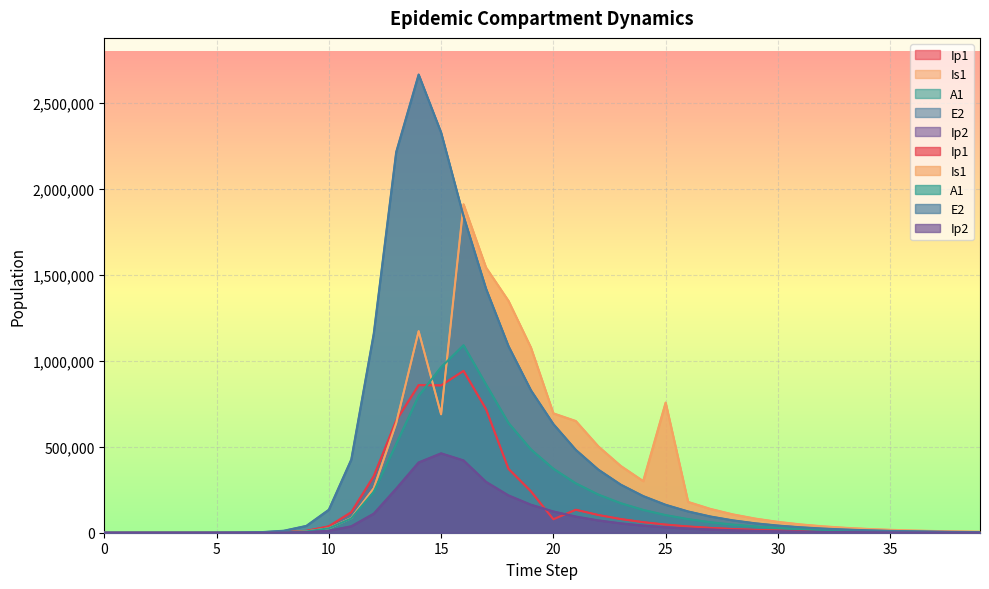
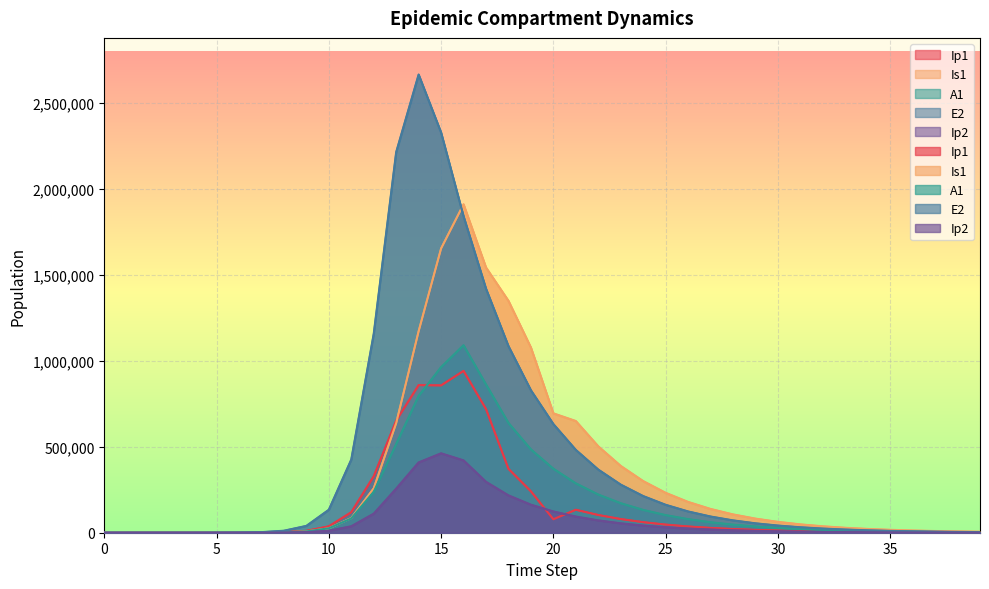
Is1, 15: 690,000 -> 1,650,000
Is1, 25: 760,000 -> 230,000
